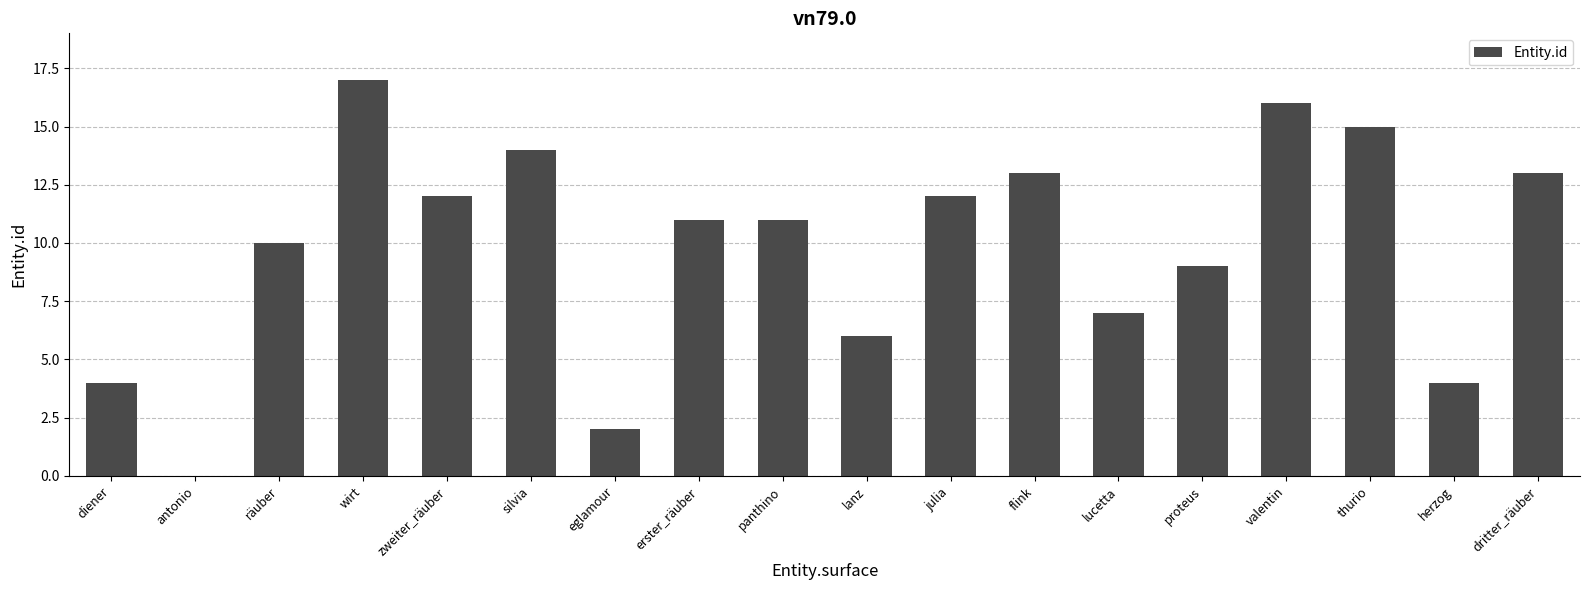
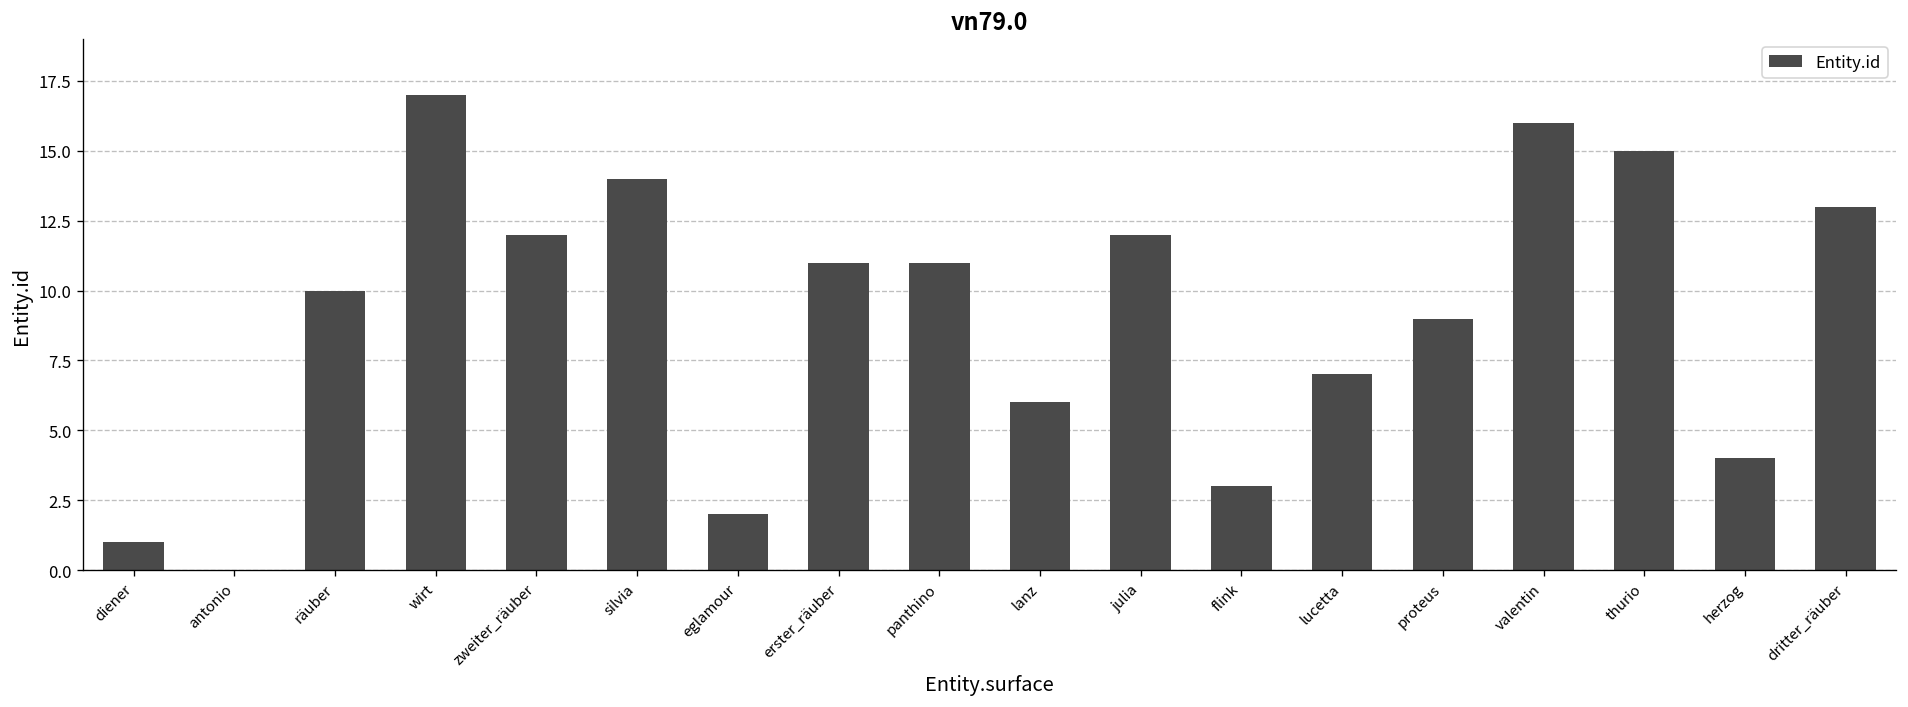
diener: 4 -> 1
flink: 13 -> 3
